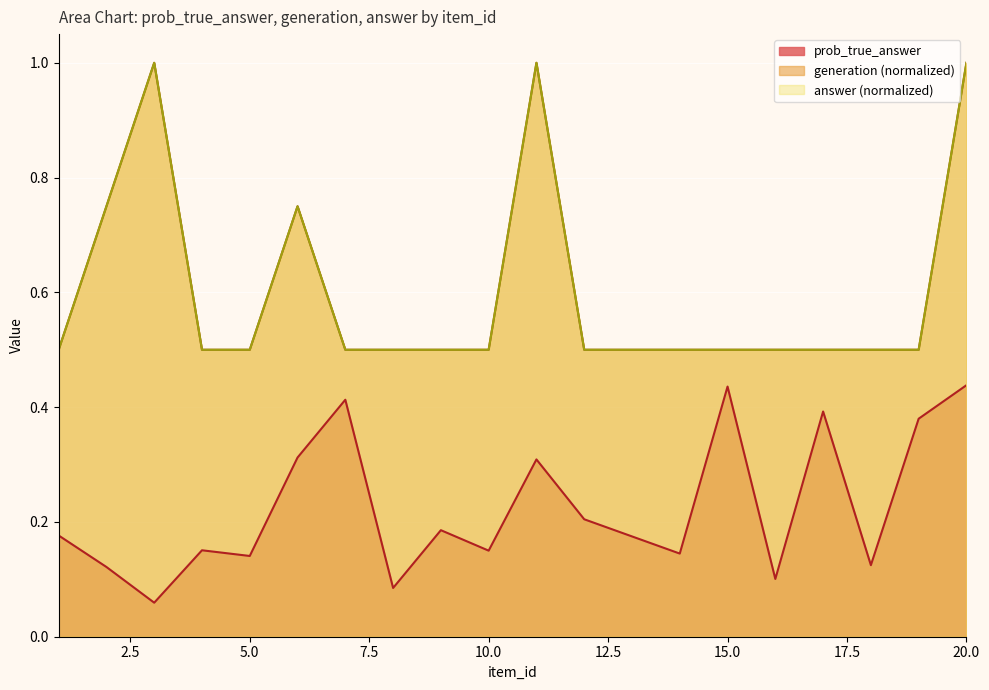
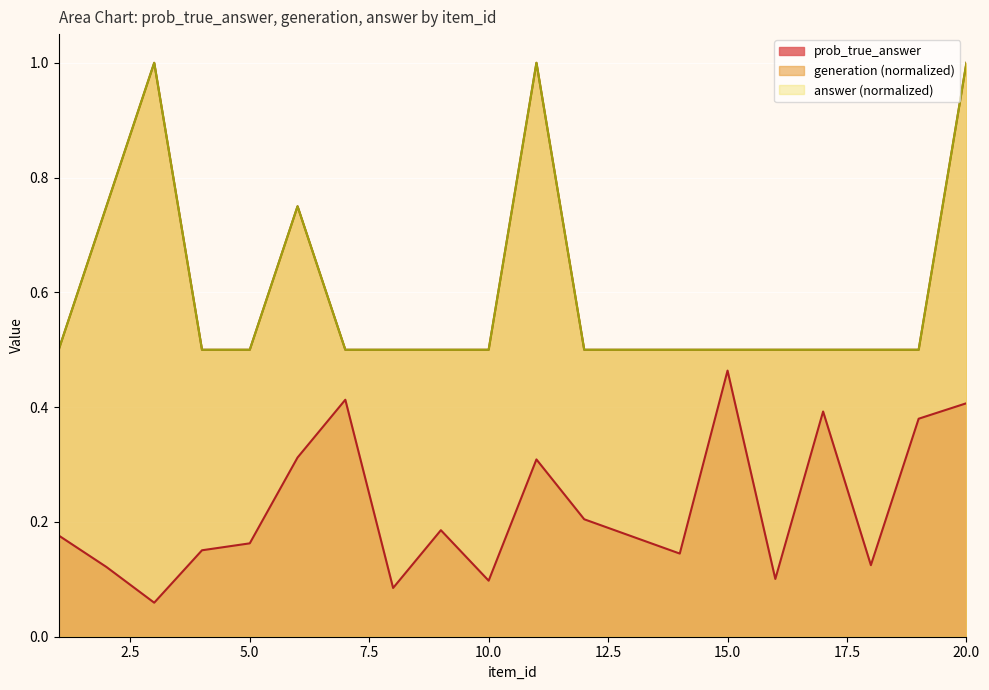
prob_true_answer, 5.0: 0.14 -> 0.16
prob_true_answer, 10.0: 0.15 -> 0.10
prob_true_answer, 15.0: 0.44 -> 0.46
prob_true_answer, 20.0: 0.44 -> 0.41
